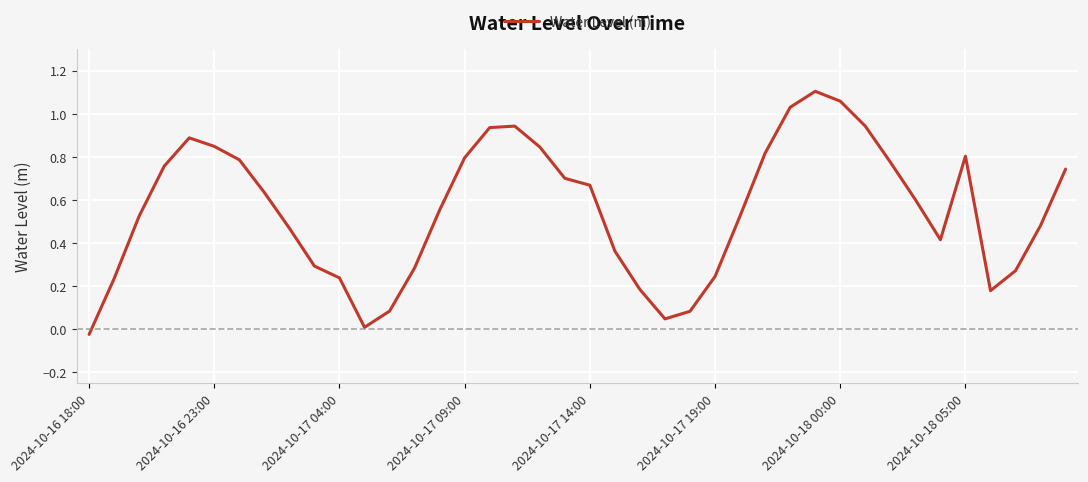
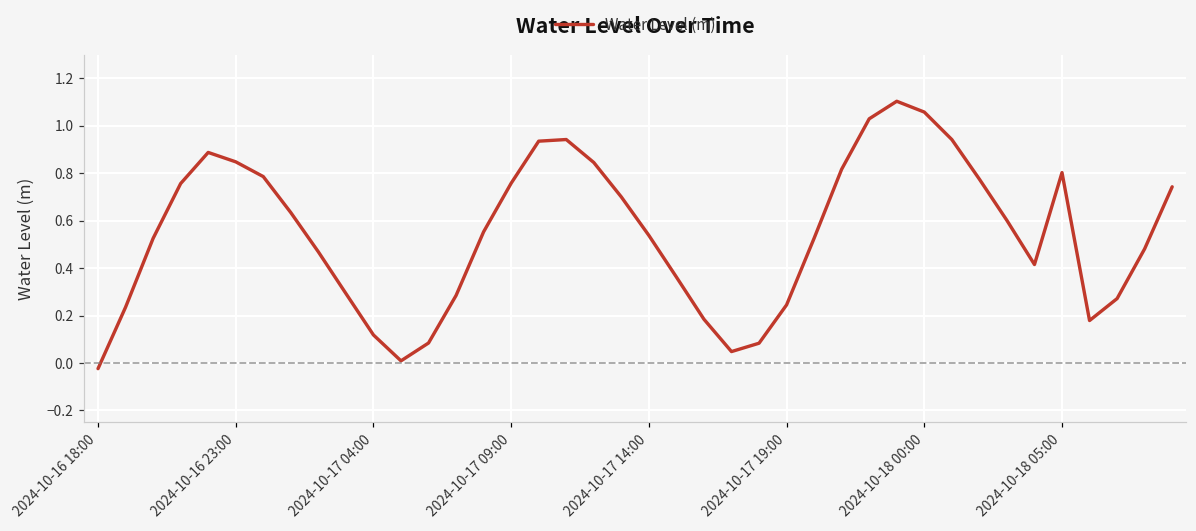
2024-10-17 04:00: 0.24 -> 0.12
2024-10-17 09:00: 0.80 -> 0.76
2024-10-17 14:00: 0.67 -> 0.54
